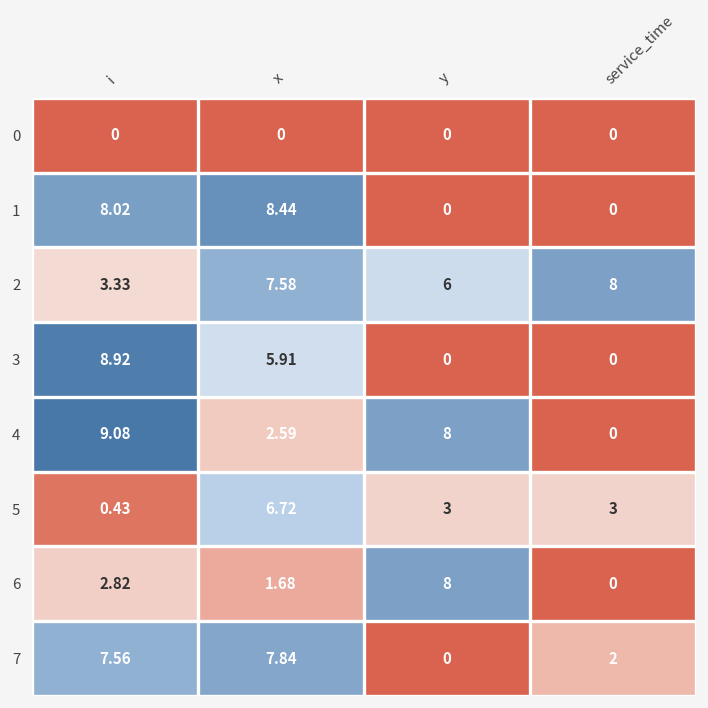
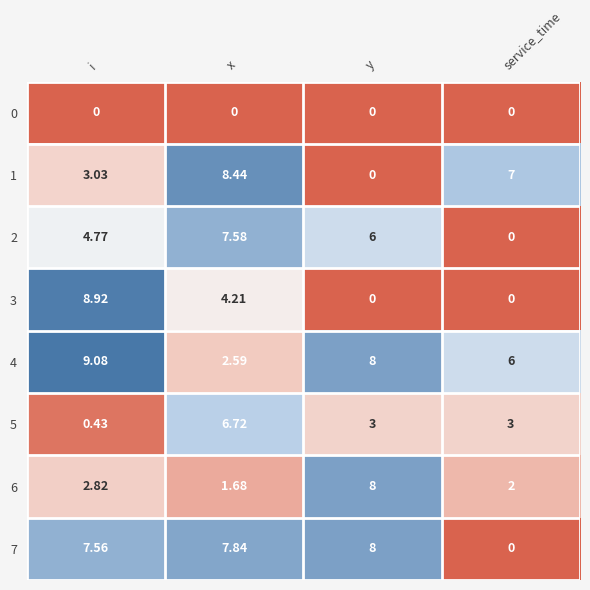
1, i: 8.02 -> 3.03
1, service_time: 0 -> 7
2, i: 3.33 -> 4.77
2, service_time: 8 -> 0
3, x: 5.91 -> 4.21
4, service_time: 0 -> 6
6, service_time: 0 -> 2
7, y: 0 -> 8
7, service_time: 2 -> 0
